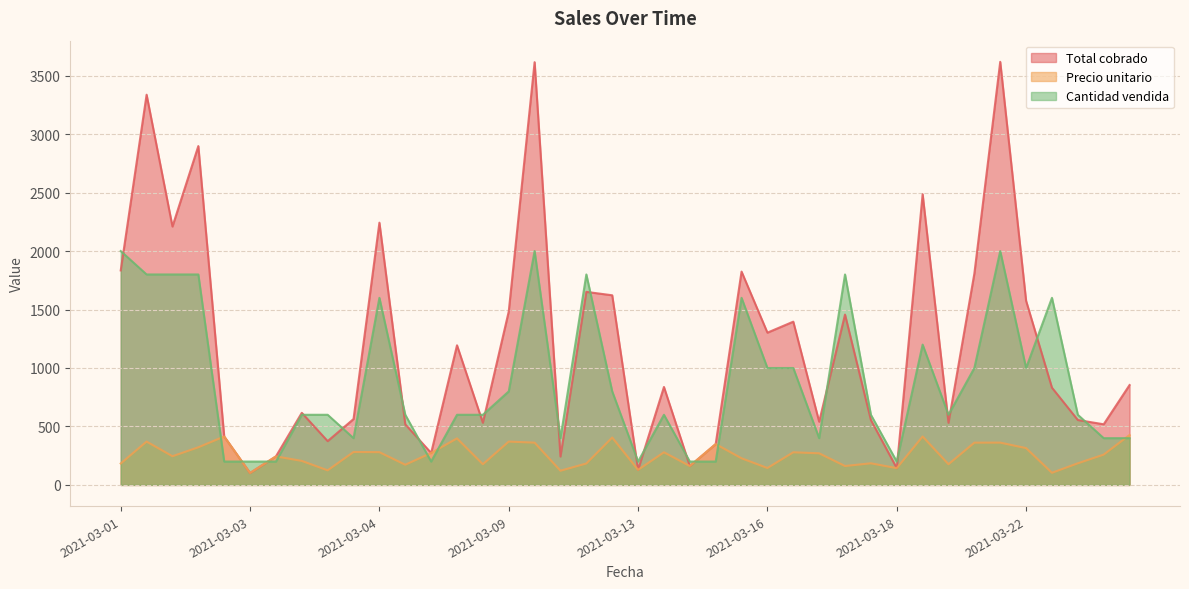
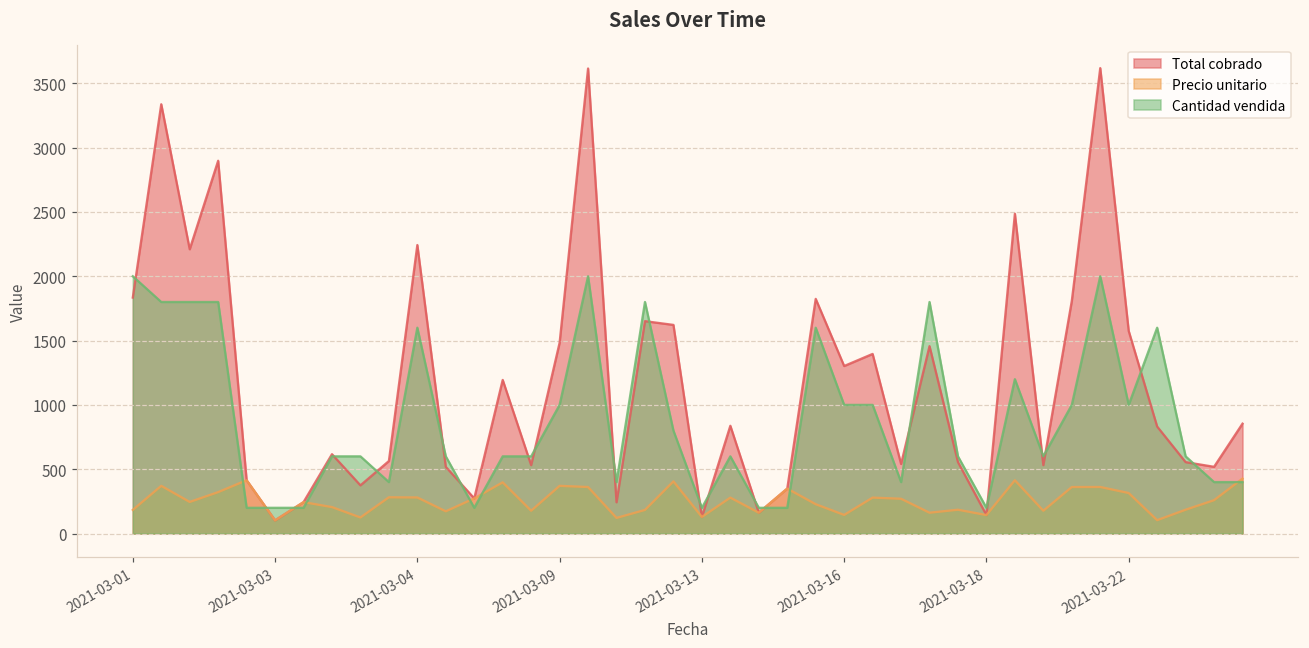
Cantidad vendida, 2021-03-09: 800 -> 1000
